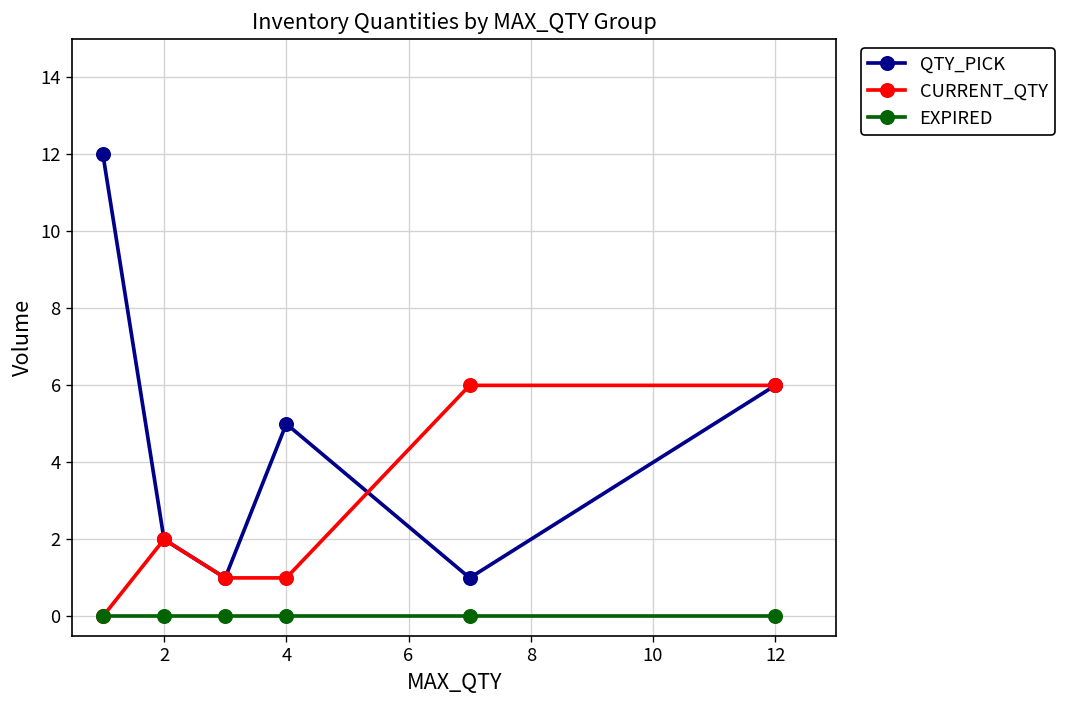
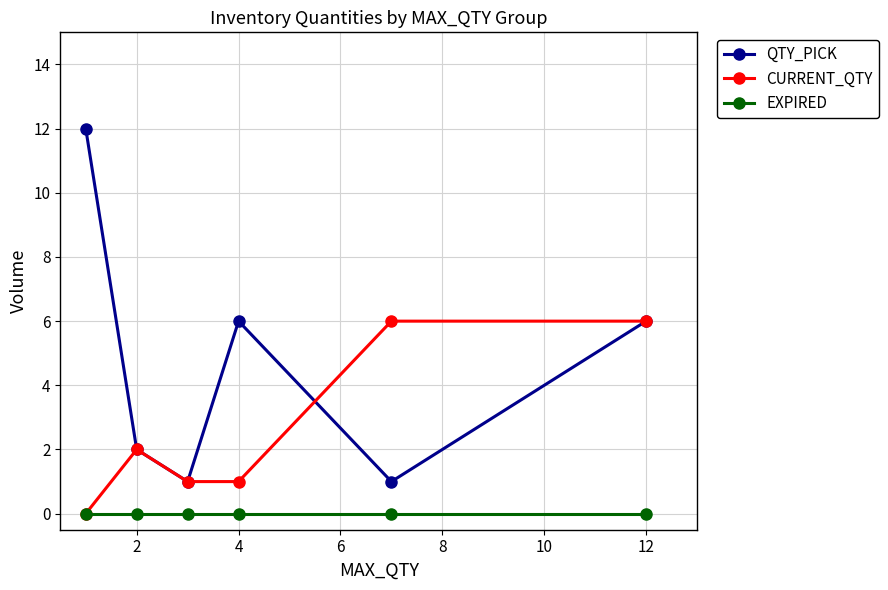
QTY_PICK, 4: 5 -> 6
